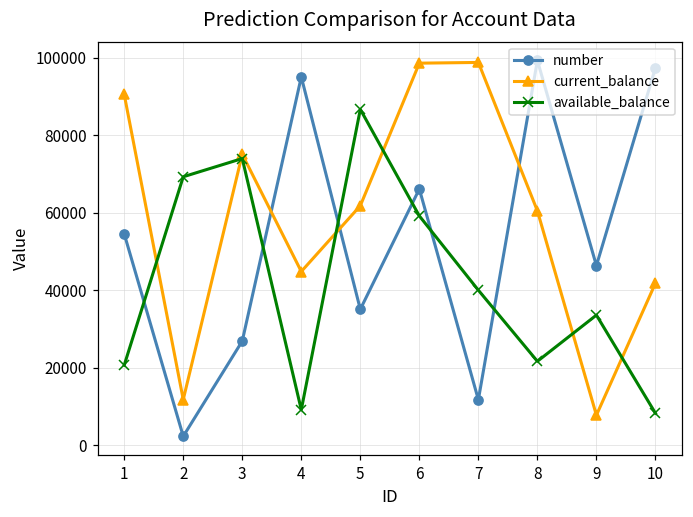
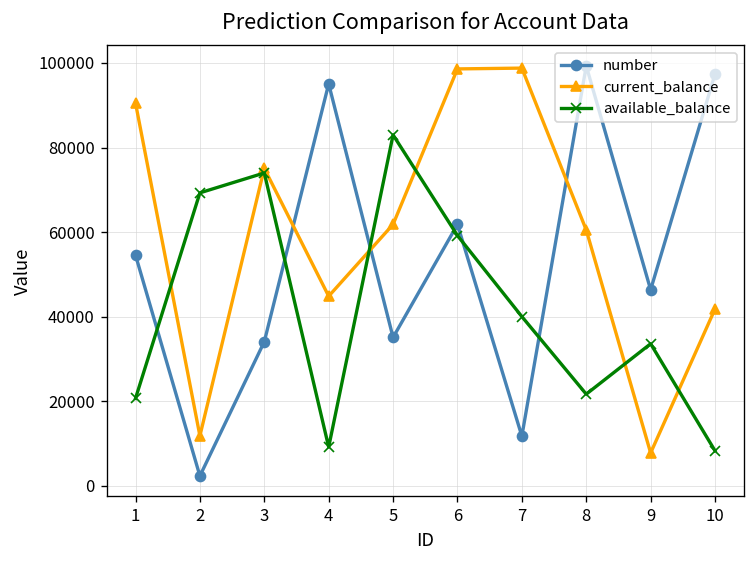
number, 3: 27000 -> 34000
available_balance, 5: 87000 -> 83000
number, 6: 66000 -> 62000
